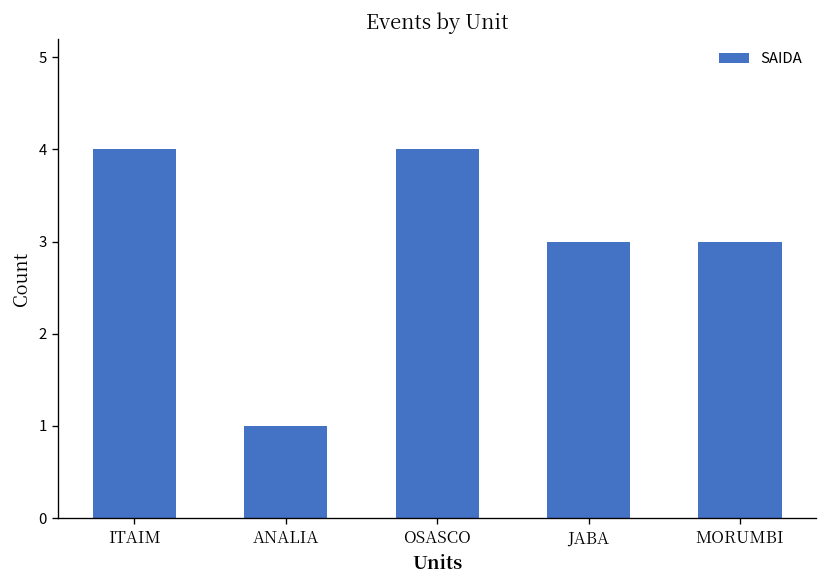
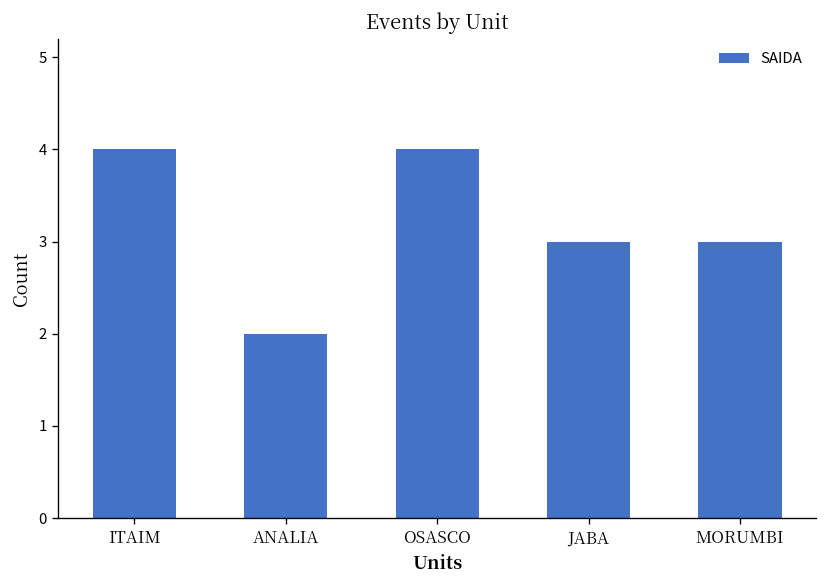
ANALIA: 1 -> 2
